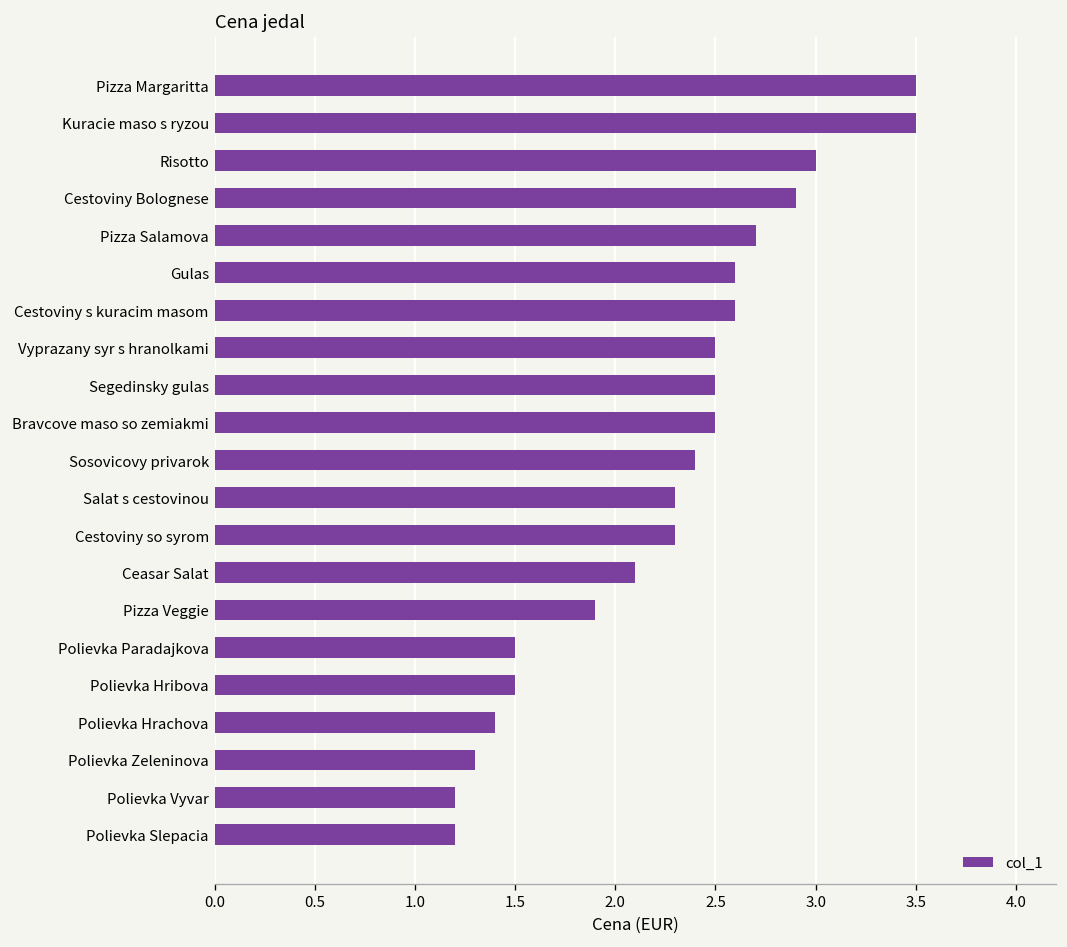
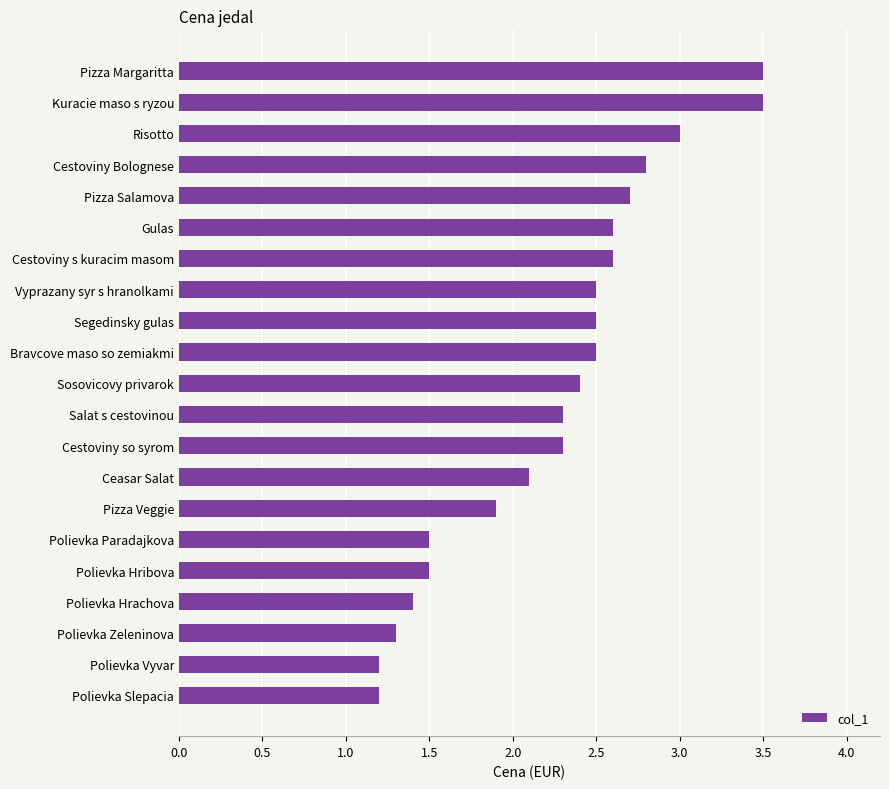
Cestoviny Bolognese: 2.9 -> 2.8
